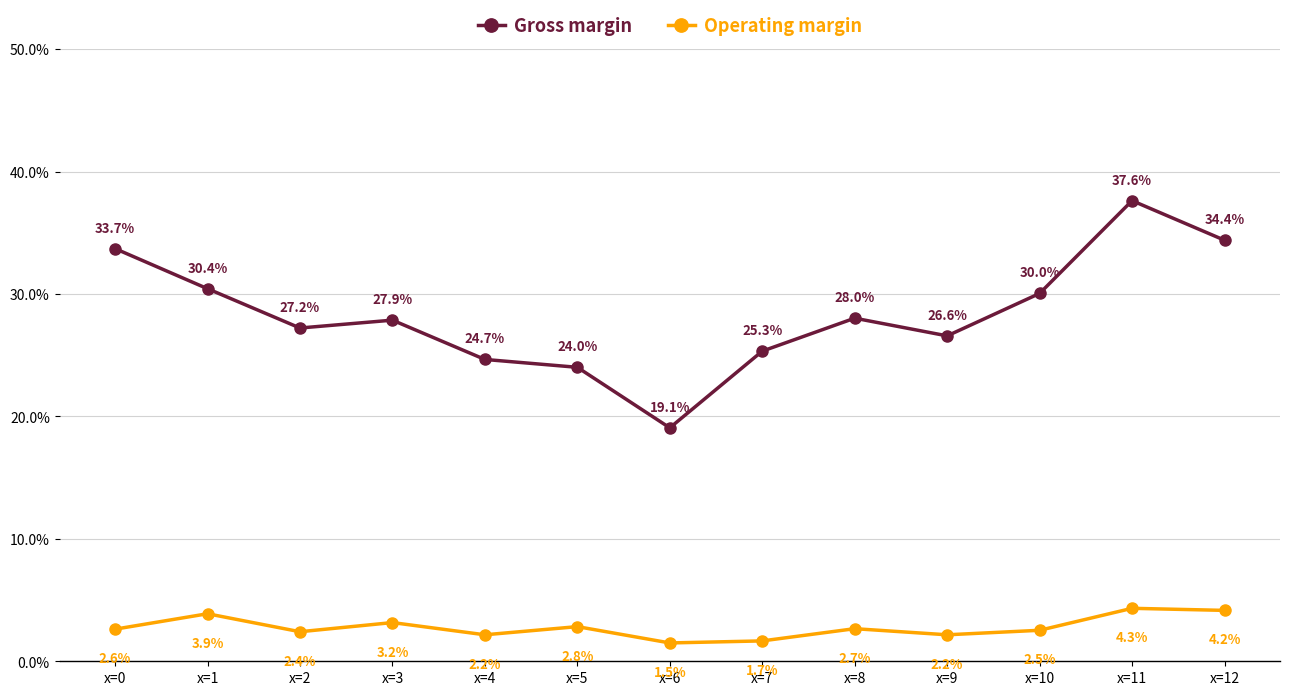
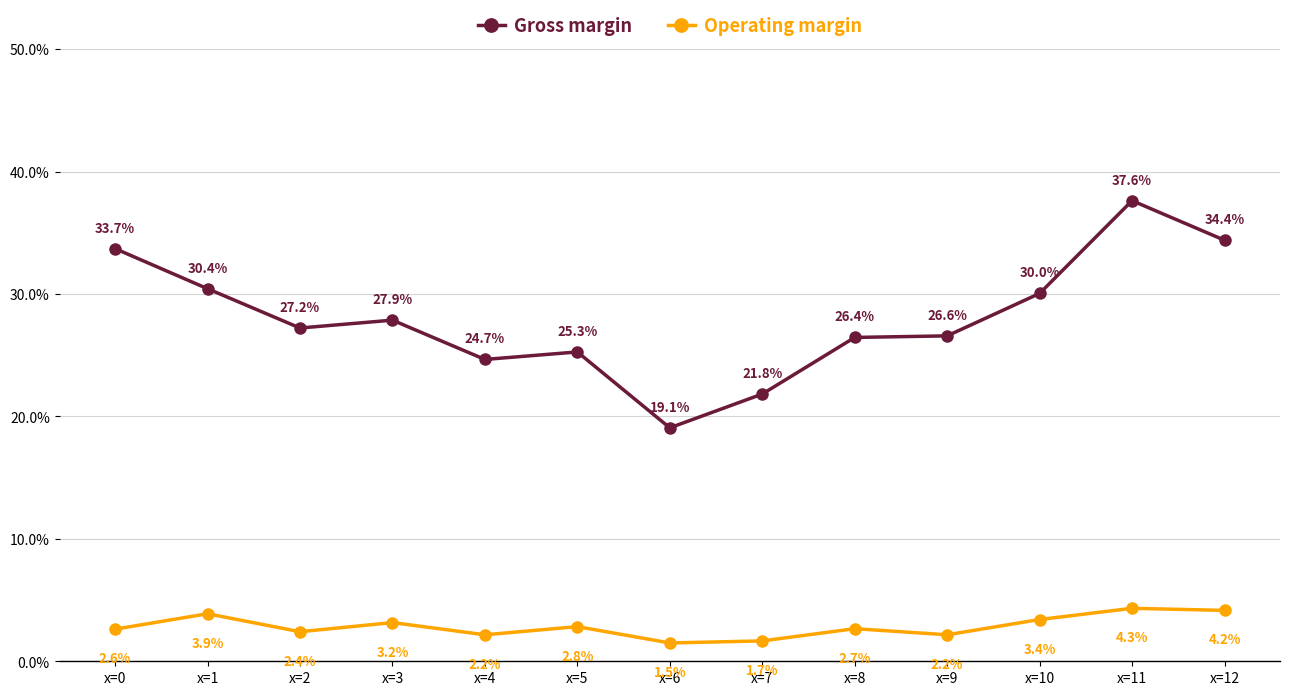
Gross margin, x=5: 24.0% -> 25.3%
Gross margin, x=7: 25.3% -> 21.8%
Gross margin, x=8: 28.0% -> 26.4%
Operating margin, x=10: 2.5% -> 3.4%
